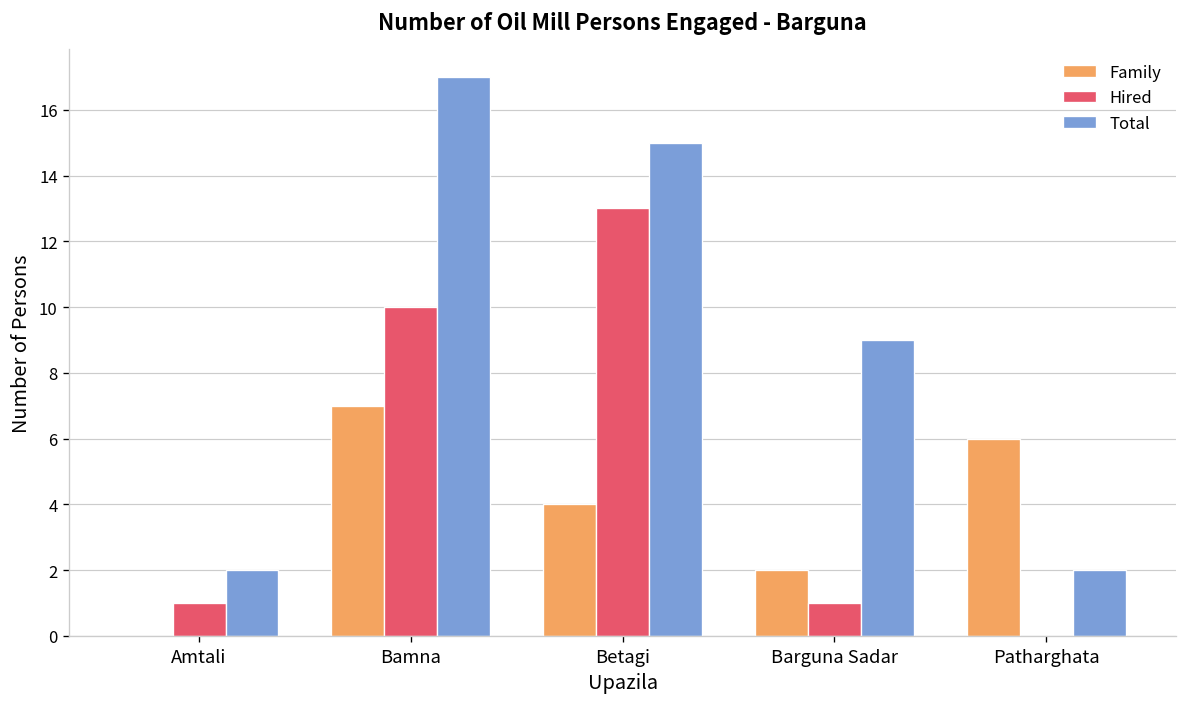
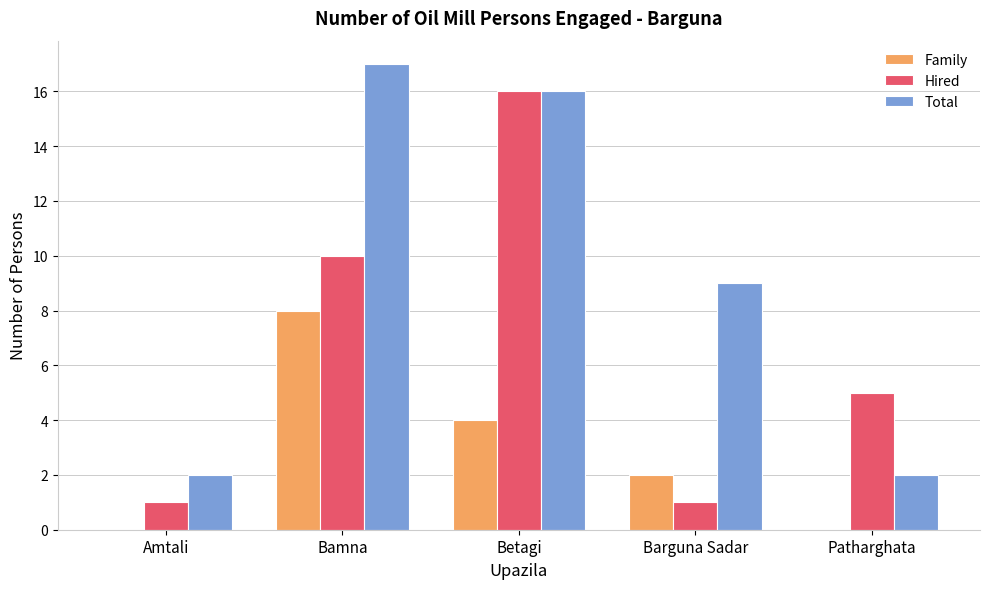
Family, Bamna: 7 -> 8
Hired, Betagi: 13 -> 16
Total, Betagi: 15 -> 16
Family, Patharghata: 6 -> 0
Hired, Patharghata: 0 -> 5
